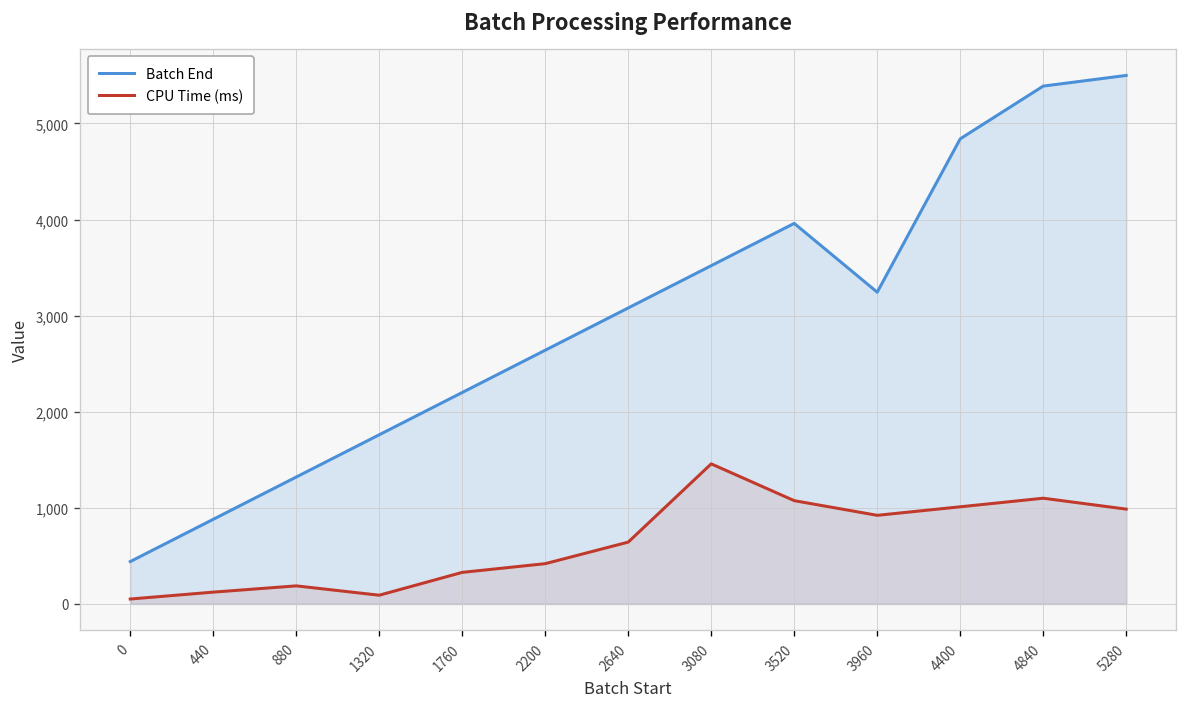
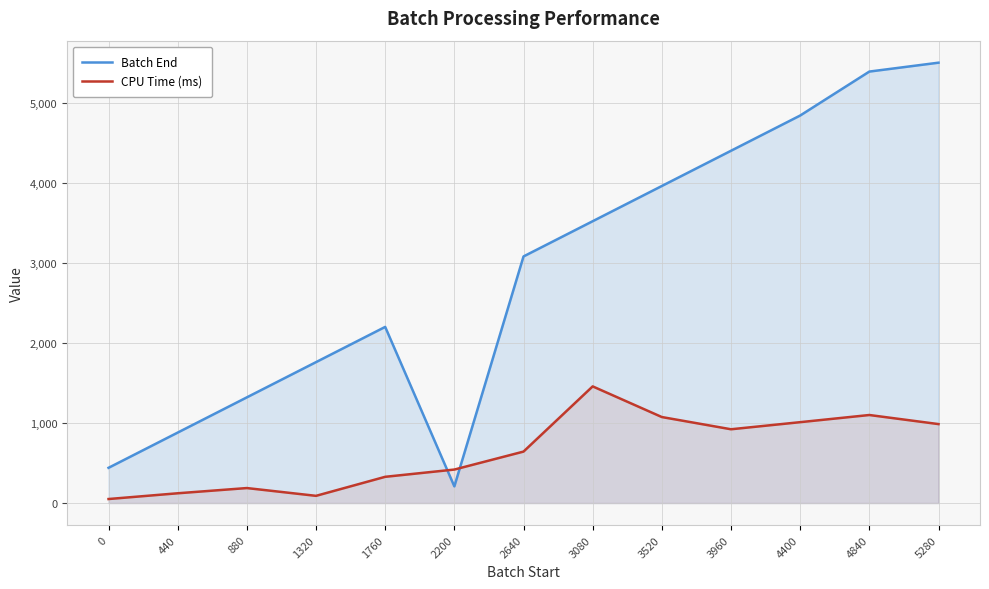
Batch End, 2200: 2,600 -> 200
Batch End, 3960: 3,200 -> 4,400
